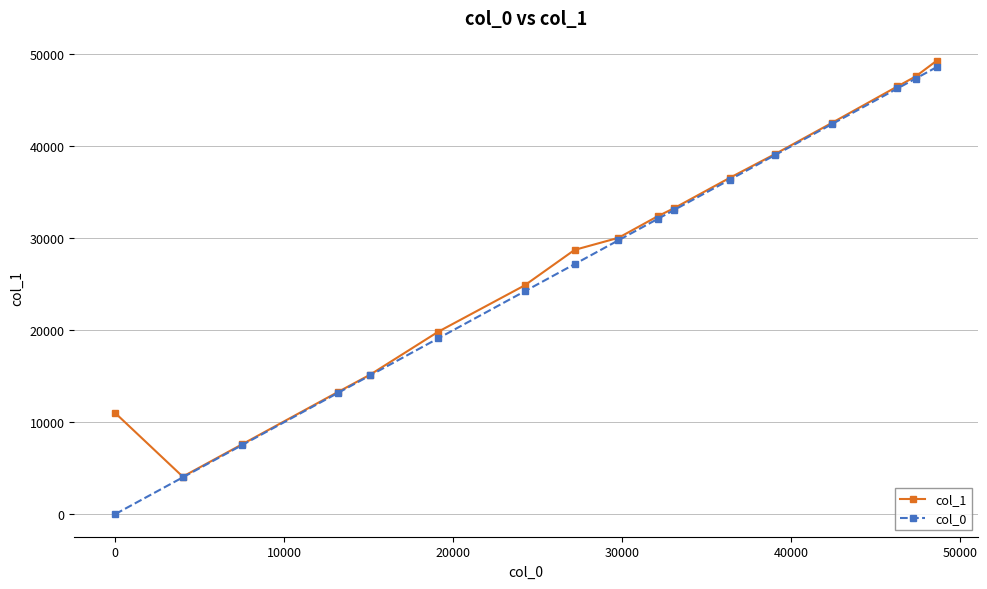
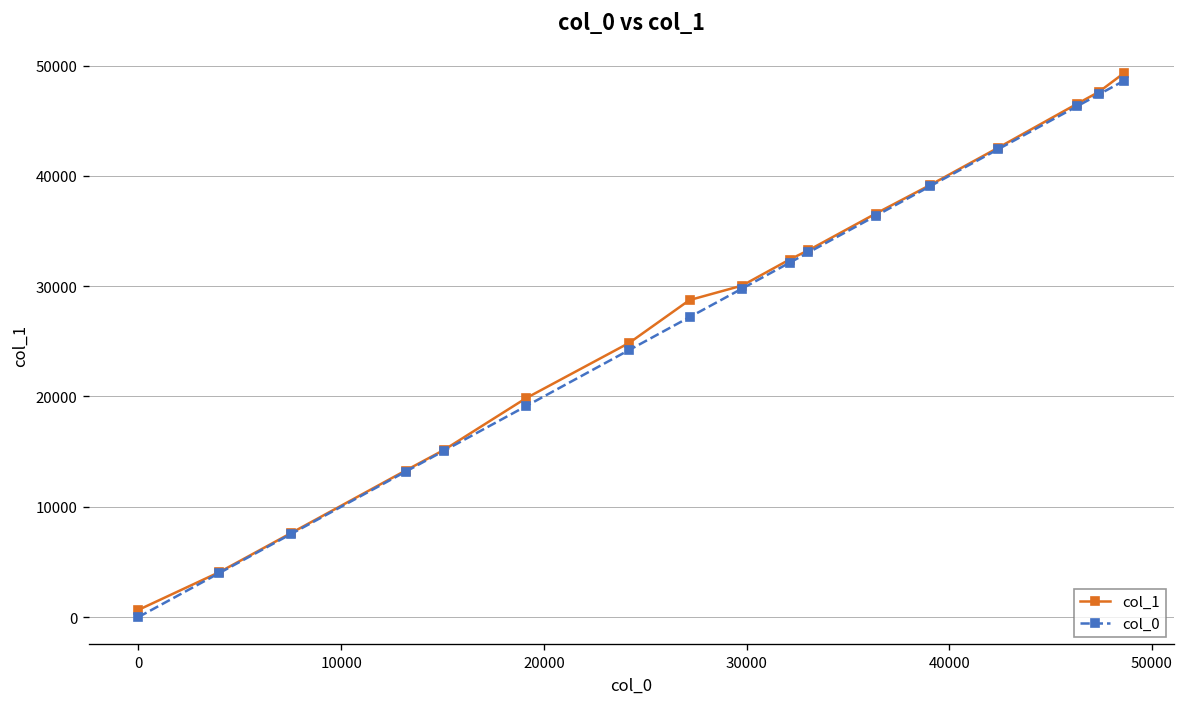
col_1, 0: 11000 -> 1000
